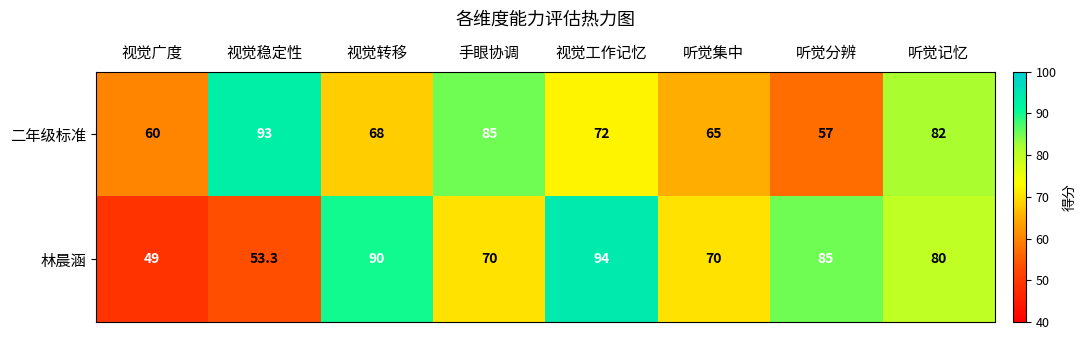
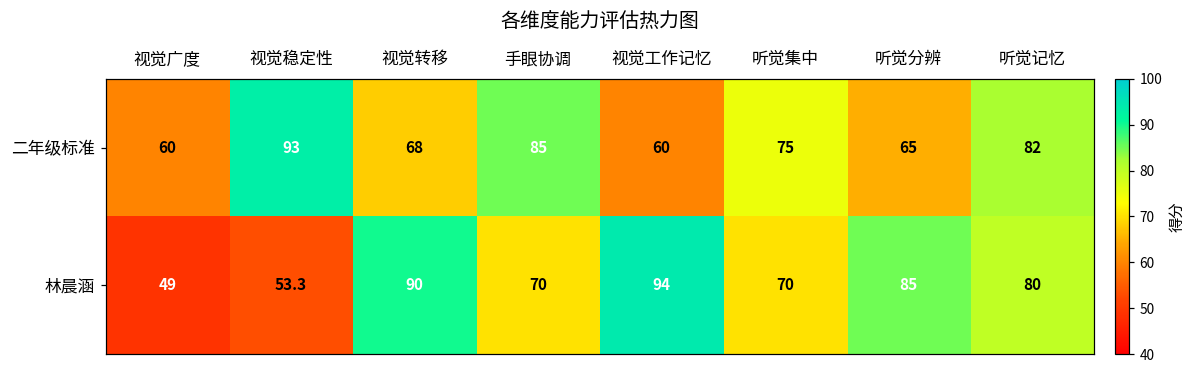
二年级标准, 视觉工作记忆: 72 -> 60
二年级标准, 听觉集中: 65 -> 75
二年级标准, 听觉分辨: 57 -> 65
